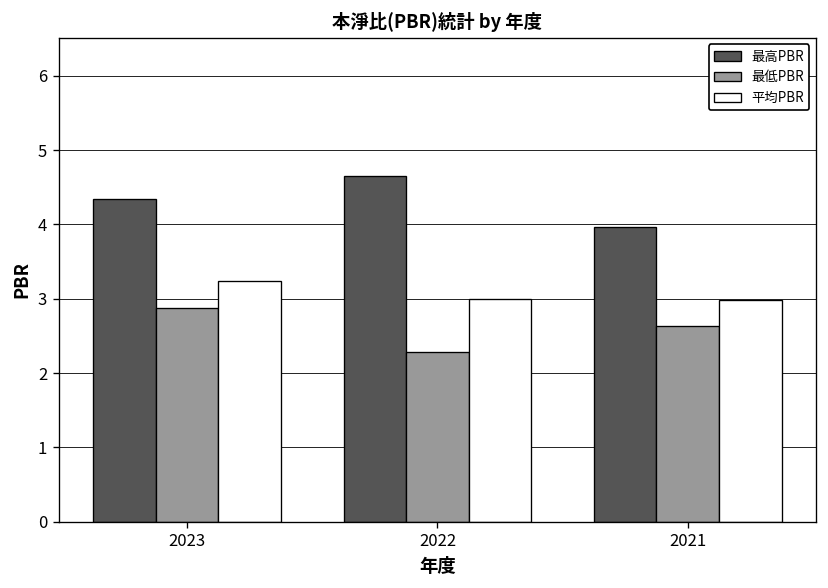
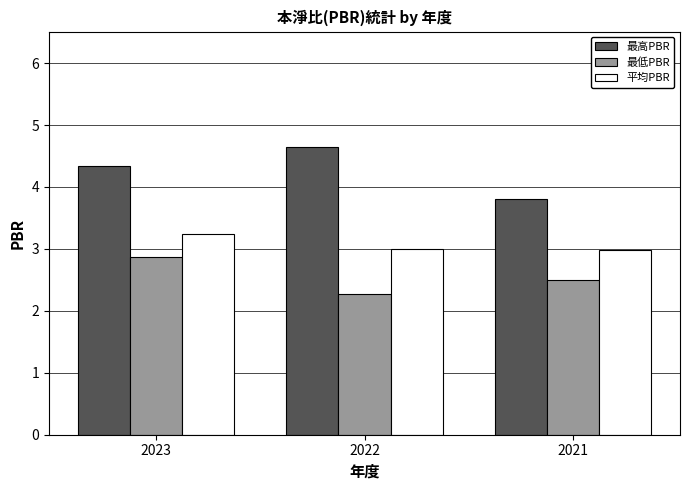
最高PBR, 2021: 4.0 -> 3.8
最低PBR, 2021: 2.6 -> 2.5
